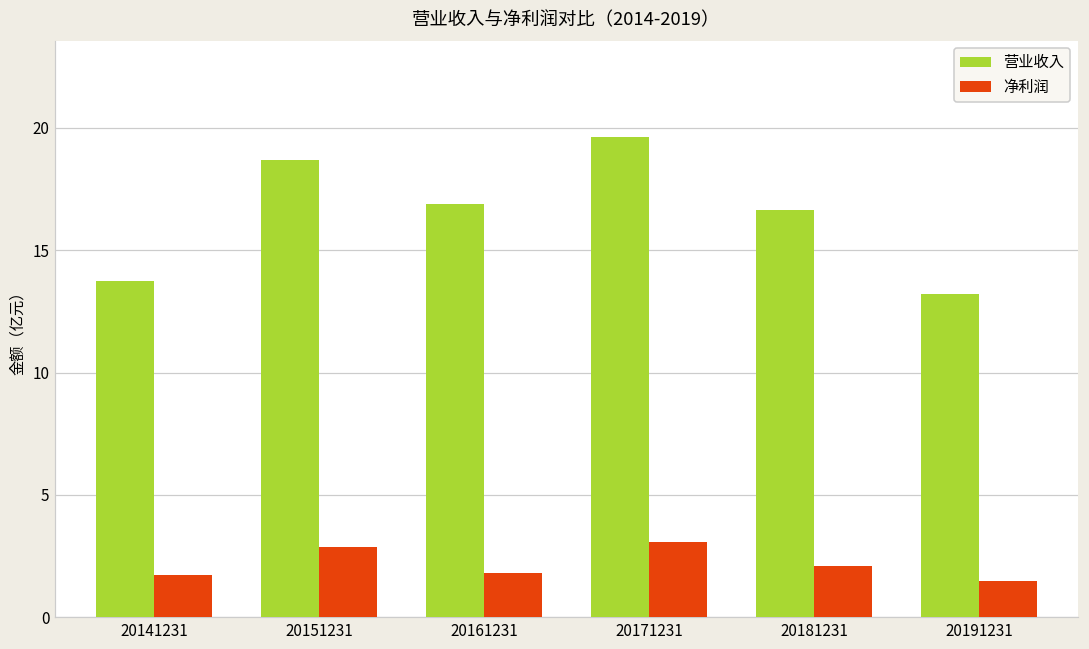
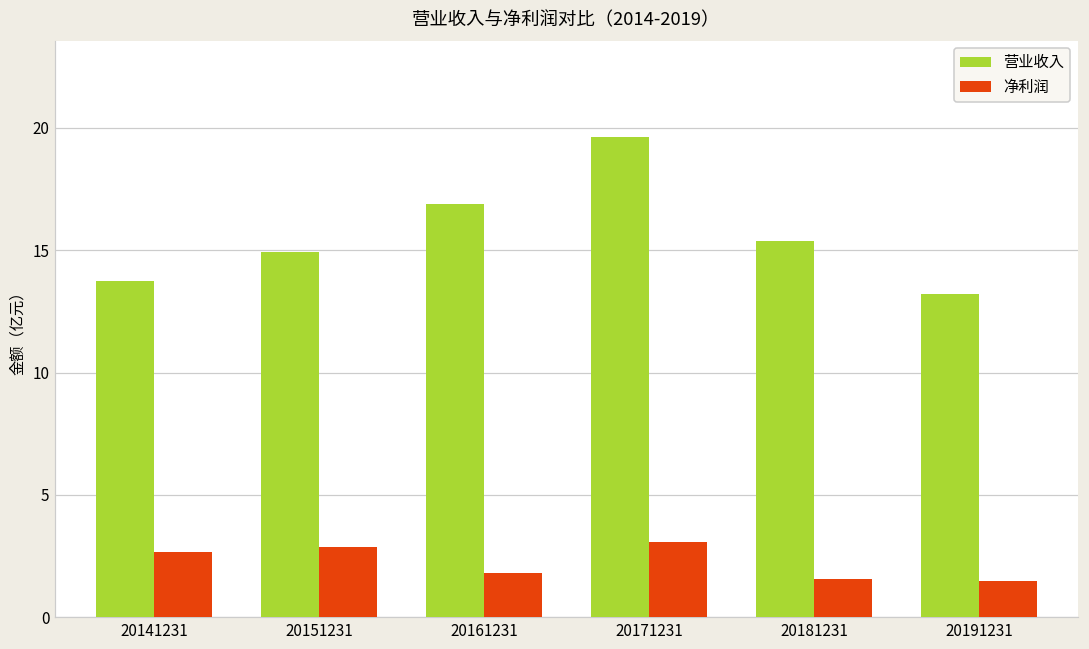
净利润, 20141231: 1.7 -> 2.7
营业收入, 20151231: 18.7 -> 14.9
营业收入, 20181231: 16.6 -> 15.4
净利润, 20181231: 2.1 -> 1.6
